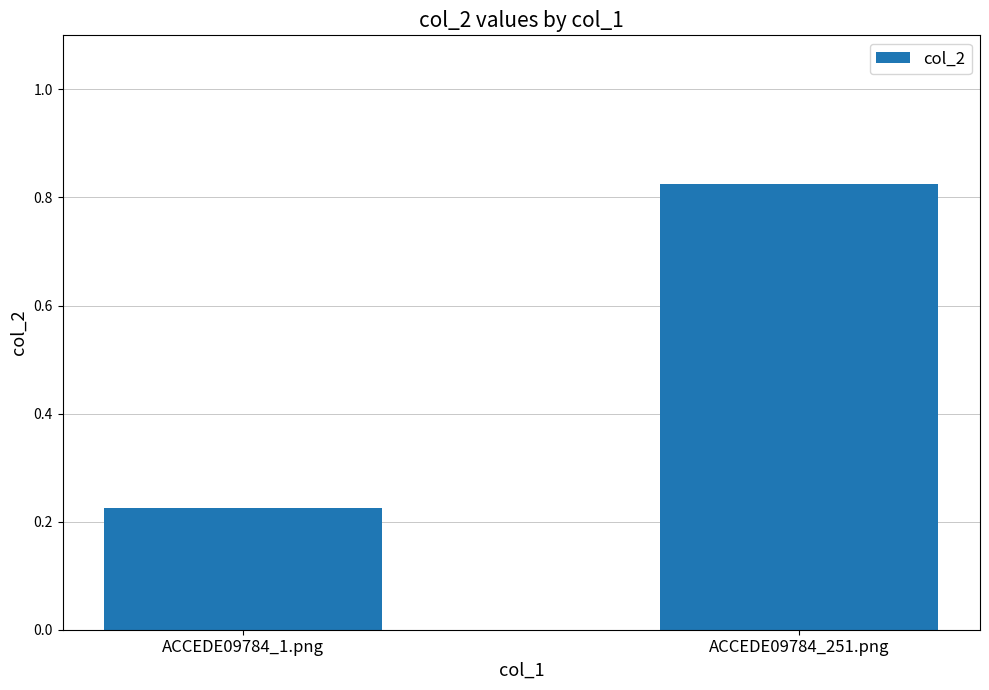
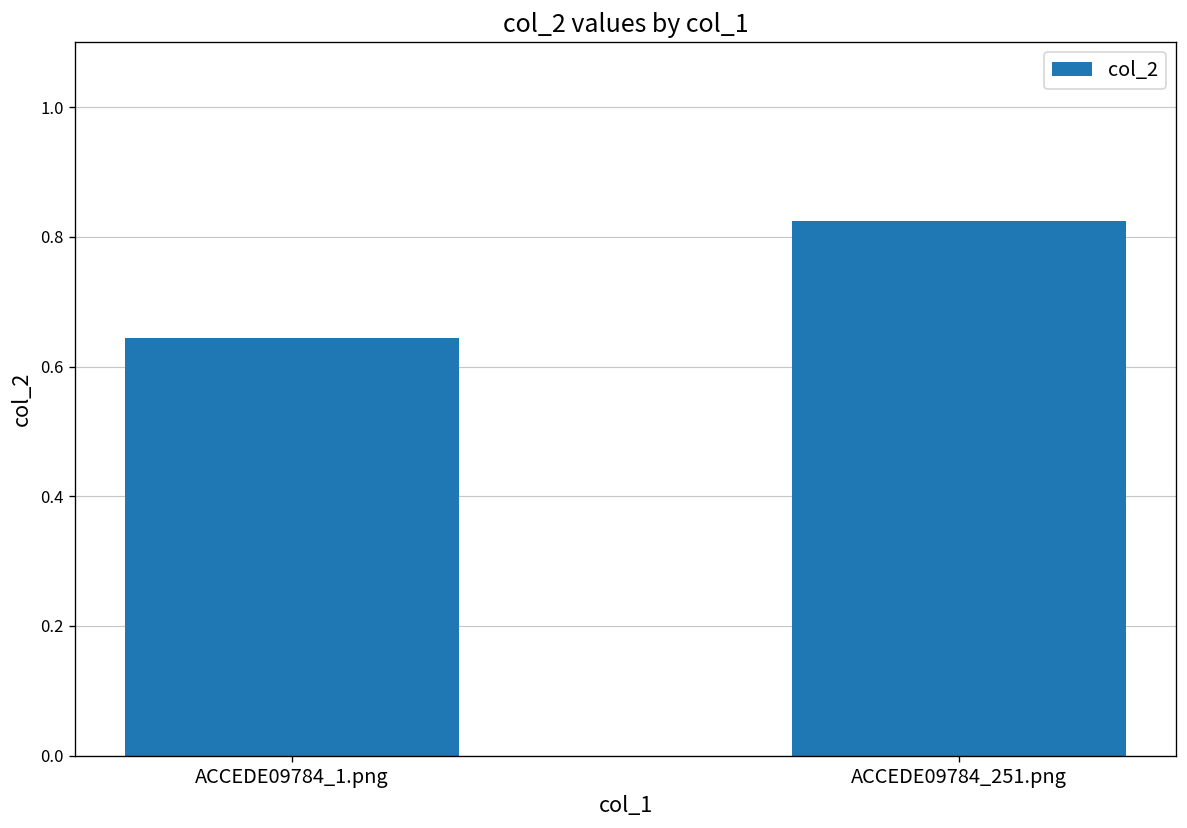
ACCEDE09784_1.png: 0.22 -> 0.64
